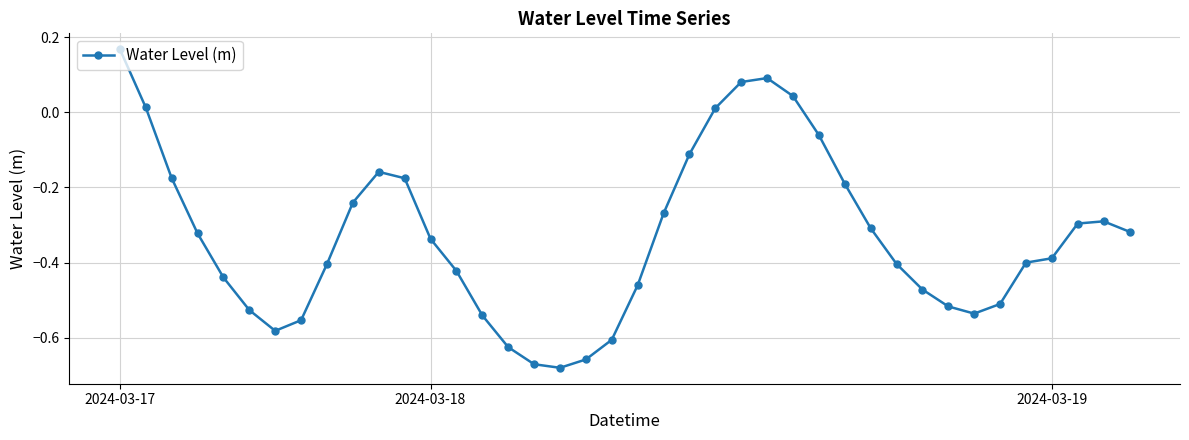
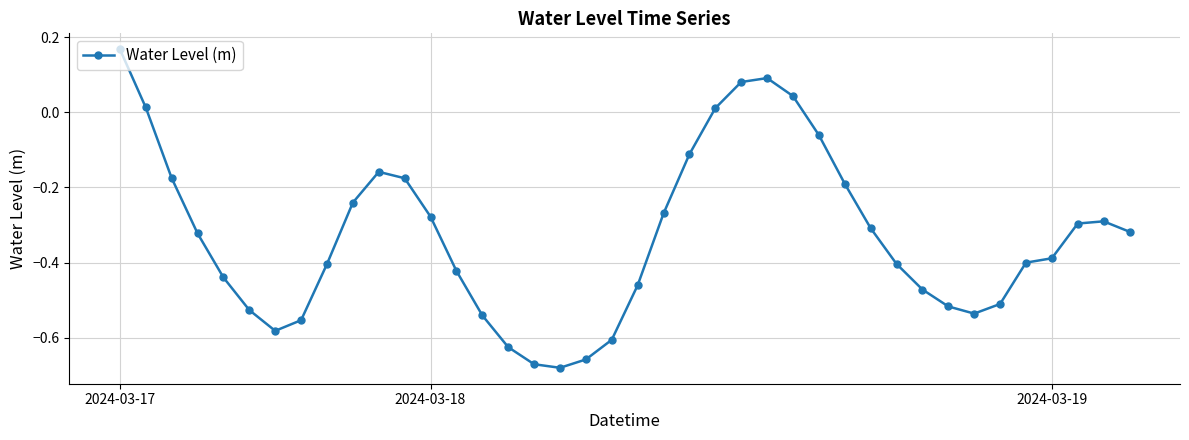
2024-03-18: -0.34 -> -0.28
